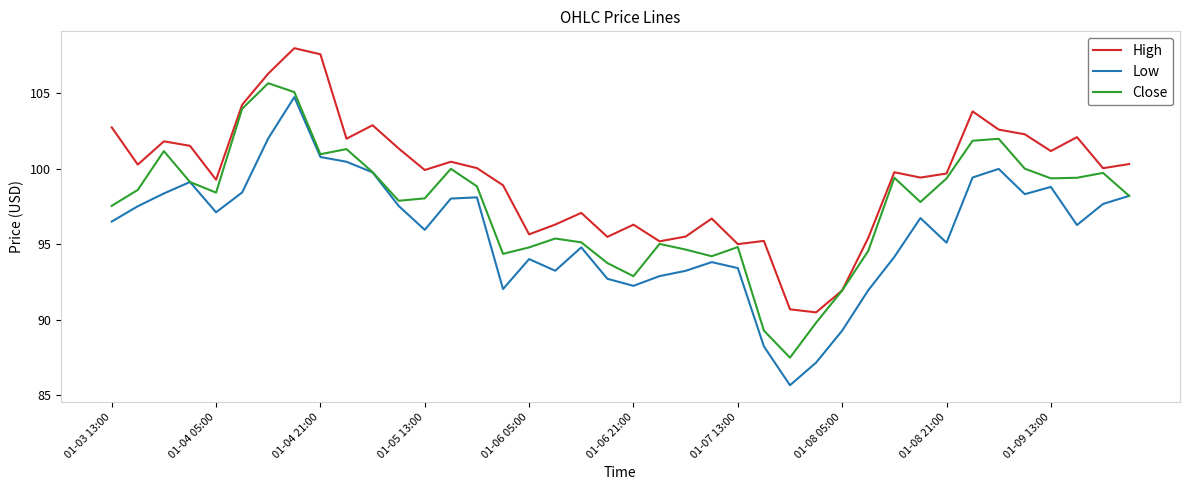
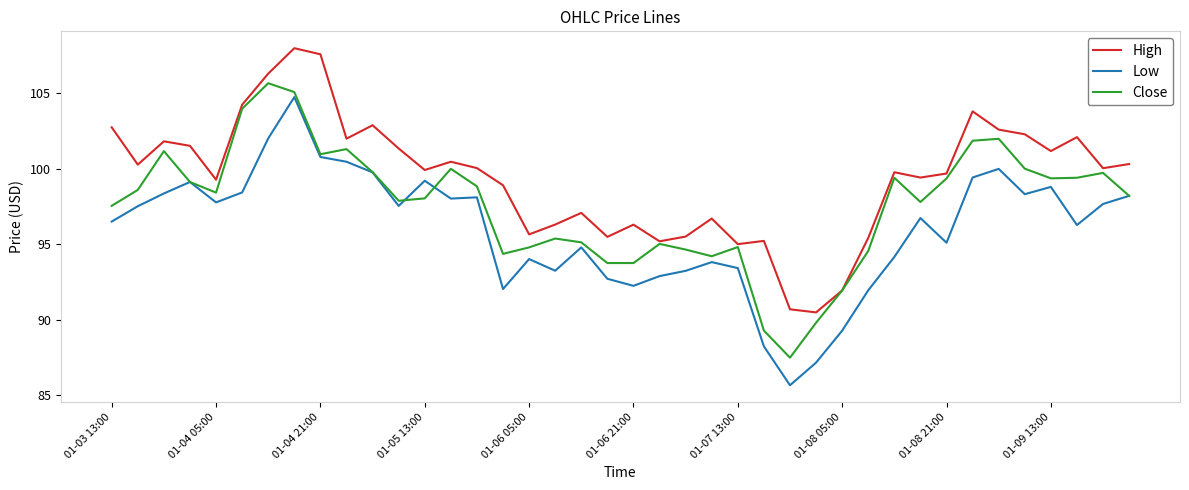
Low, 01-04 05:00: 97.1 -> 97.8
Low, 01-05 13:00: 95.9 -> 99.2
Close, 01-06 21:00: 92.9 -> 93.7
